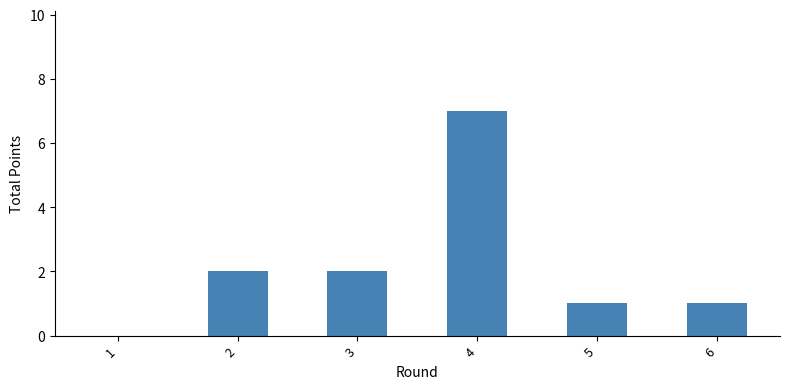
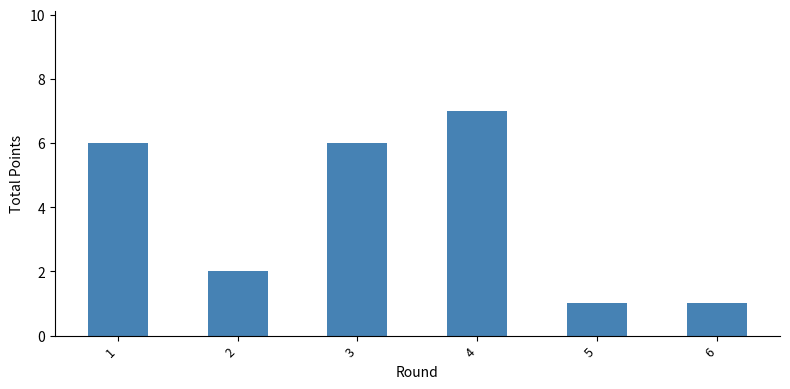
1: 0 -> 6
3: 2 -> 6
